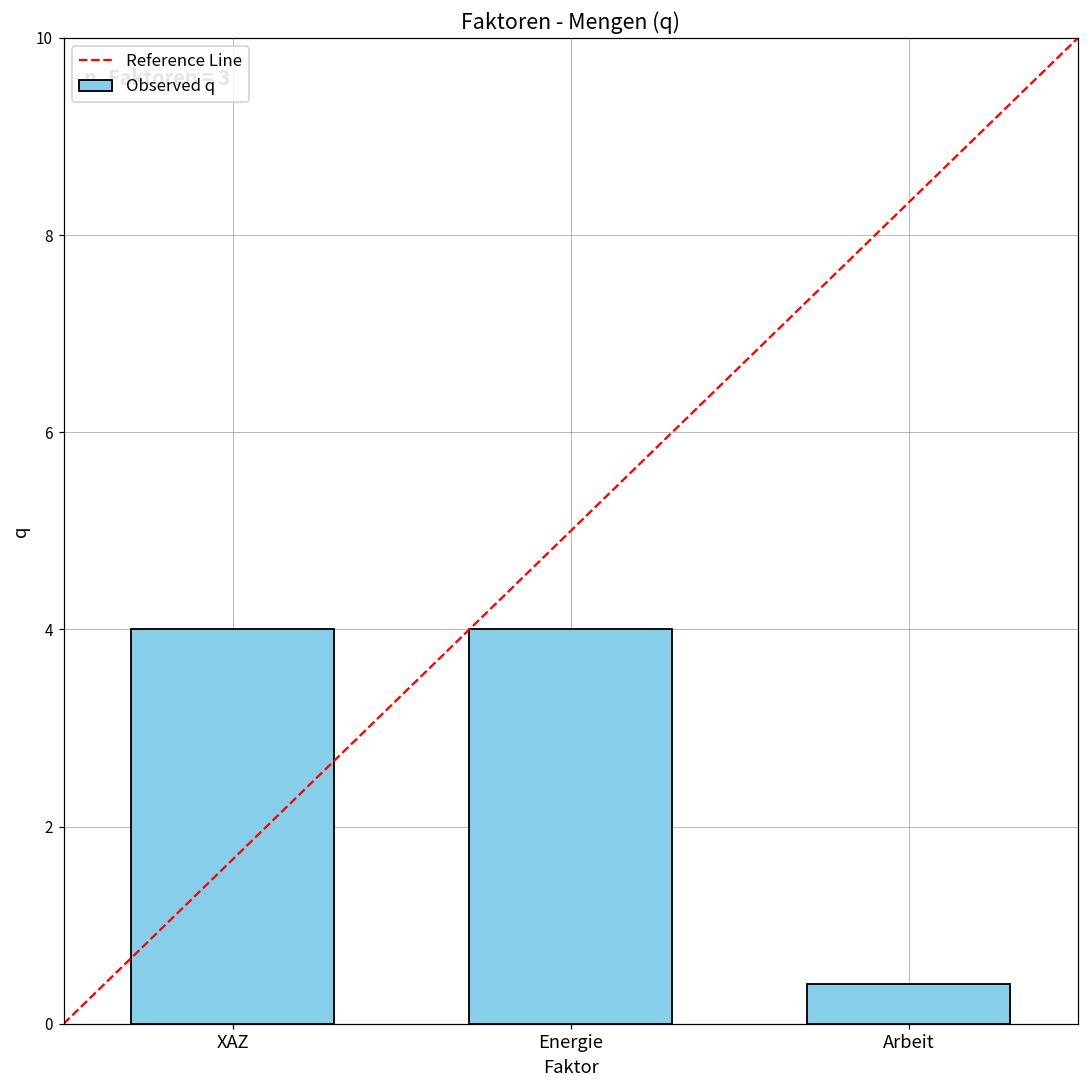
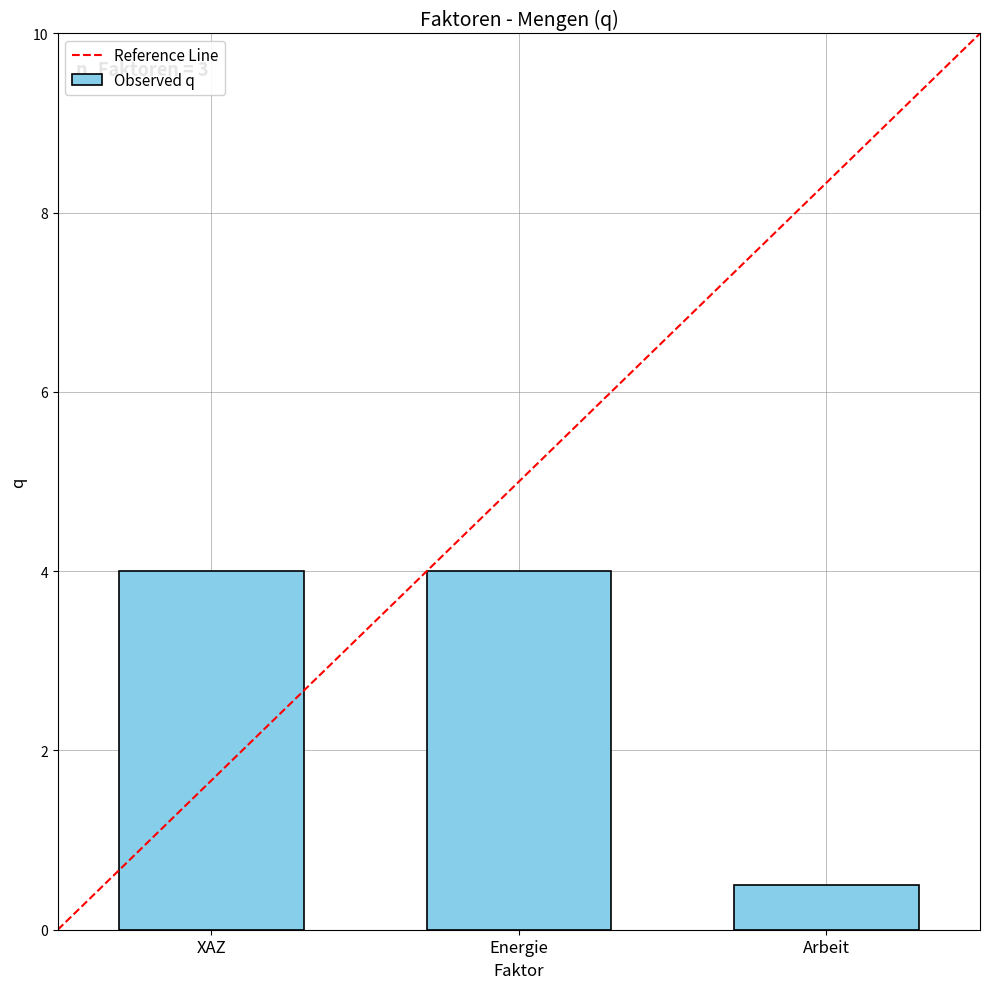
Observed q, Arbeit: 0.4 -> 0.5
